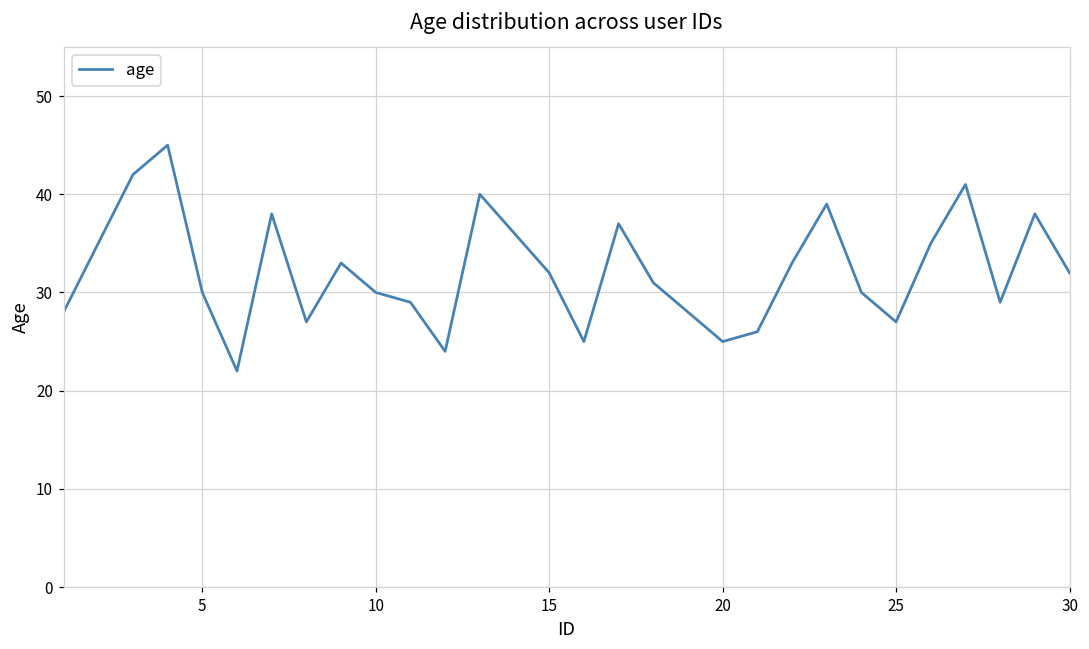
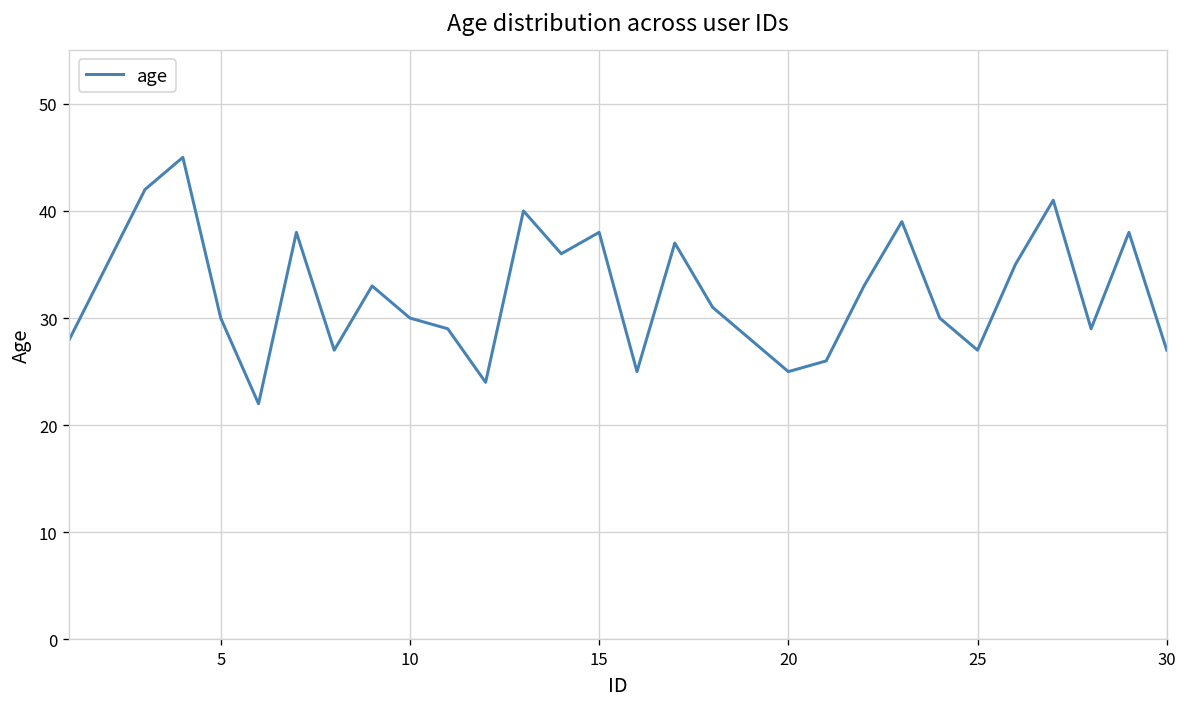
15: 32 -> 38
30: 32 -> 27
